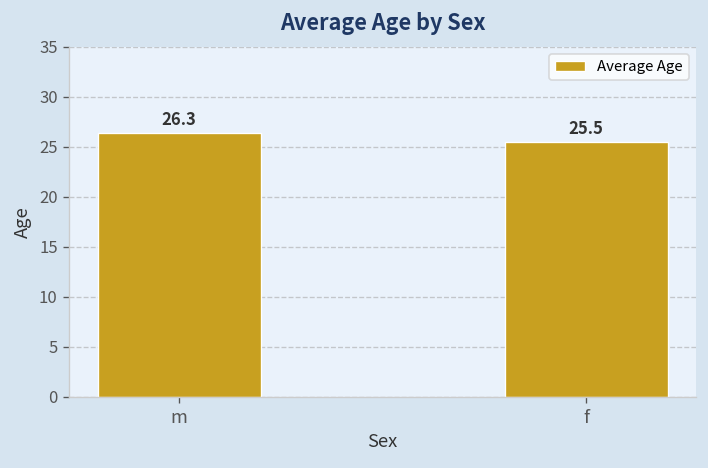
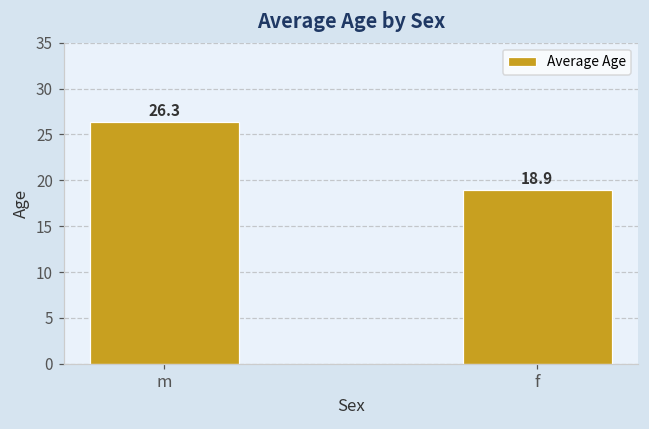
f: 25.5 -> 18.9
